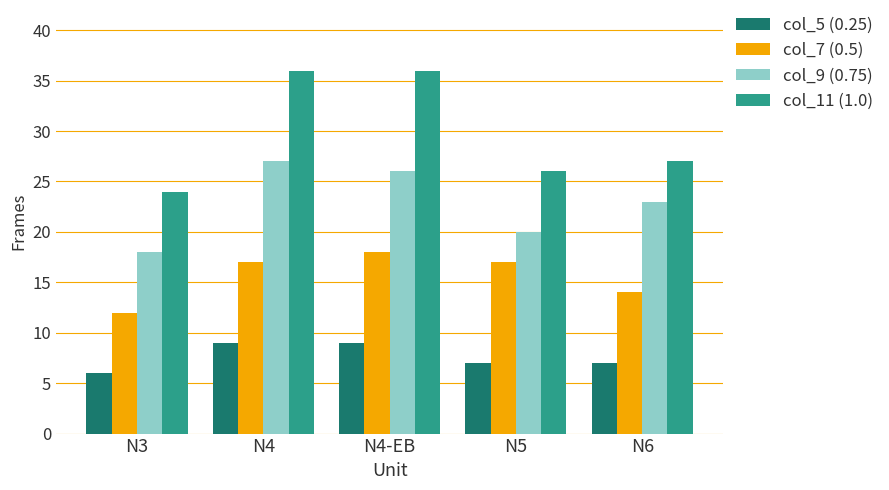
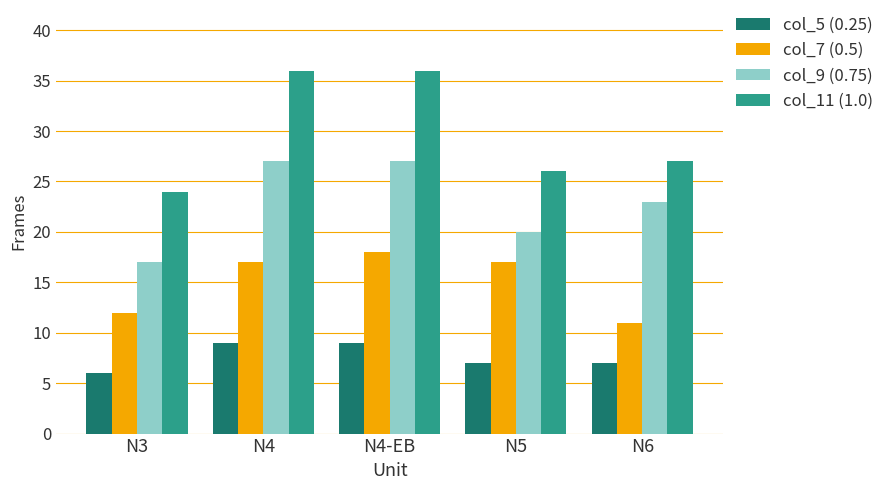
col_9 (0.75), N3: 18 -> 17
col_9 (0.75), N4-EB: 26 -> 27
col_7 (0.5), N6: 14 -> 11
